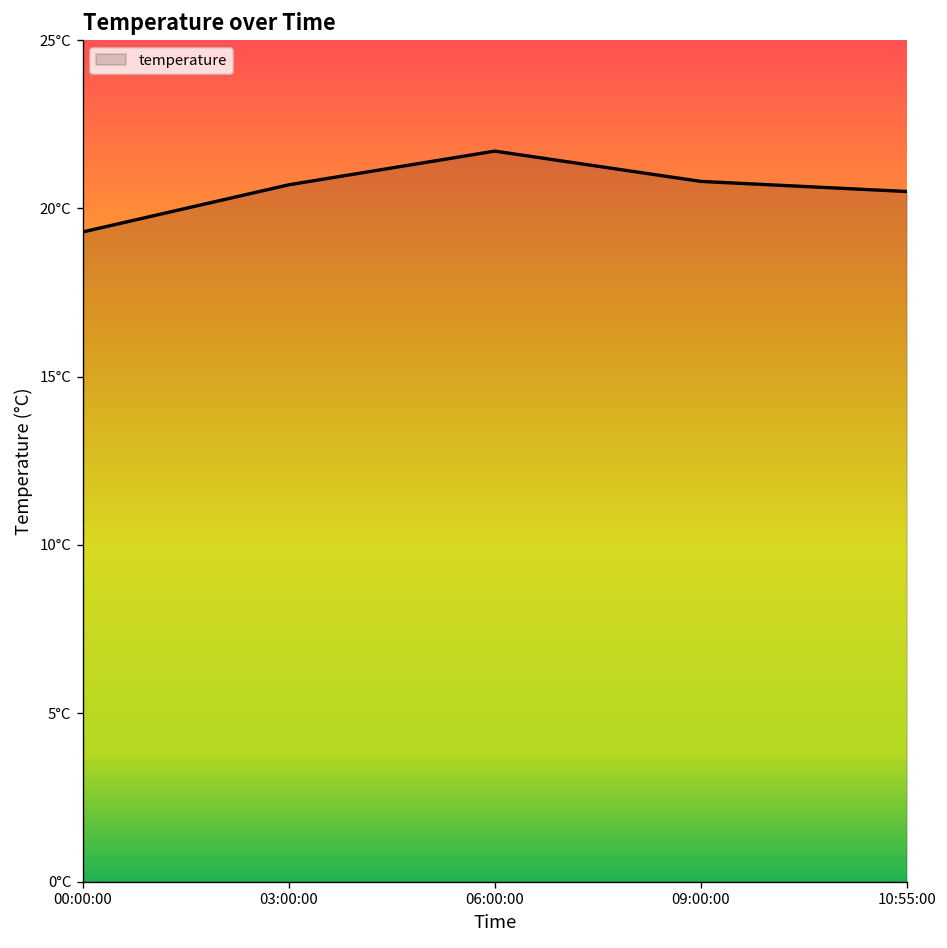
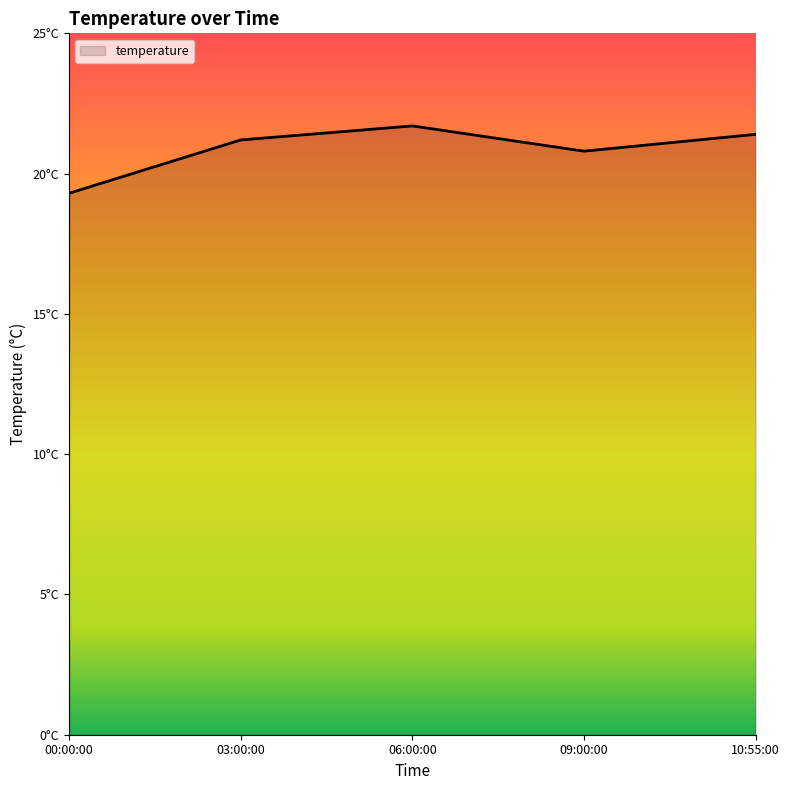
03:00:00: 20.7°C -> 21.2°C
10:55:00: 20.5°C -> 21.4°C
